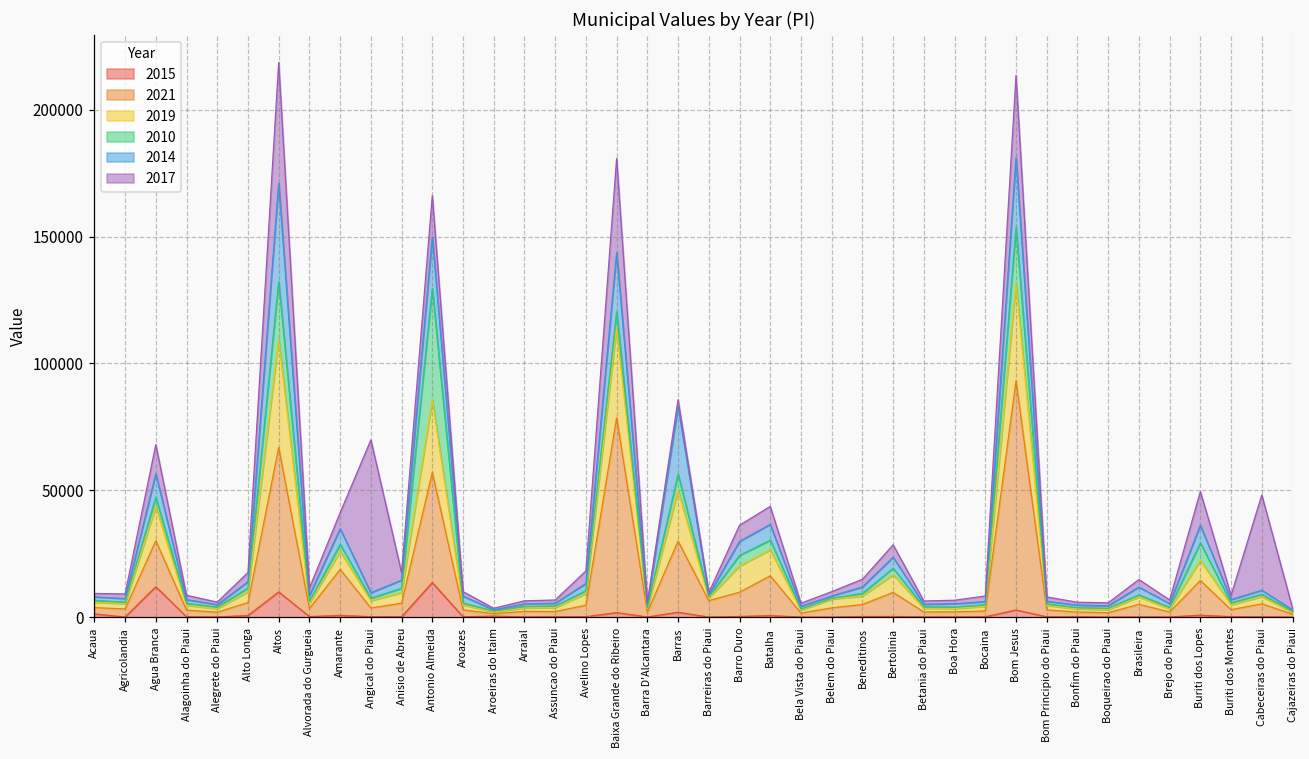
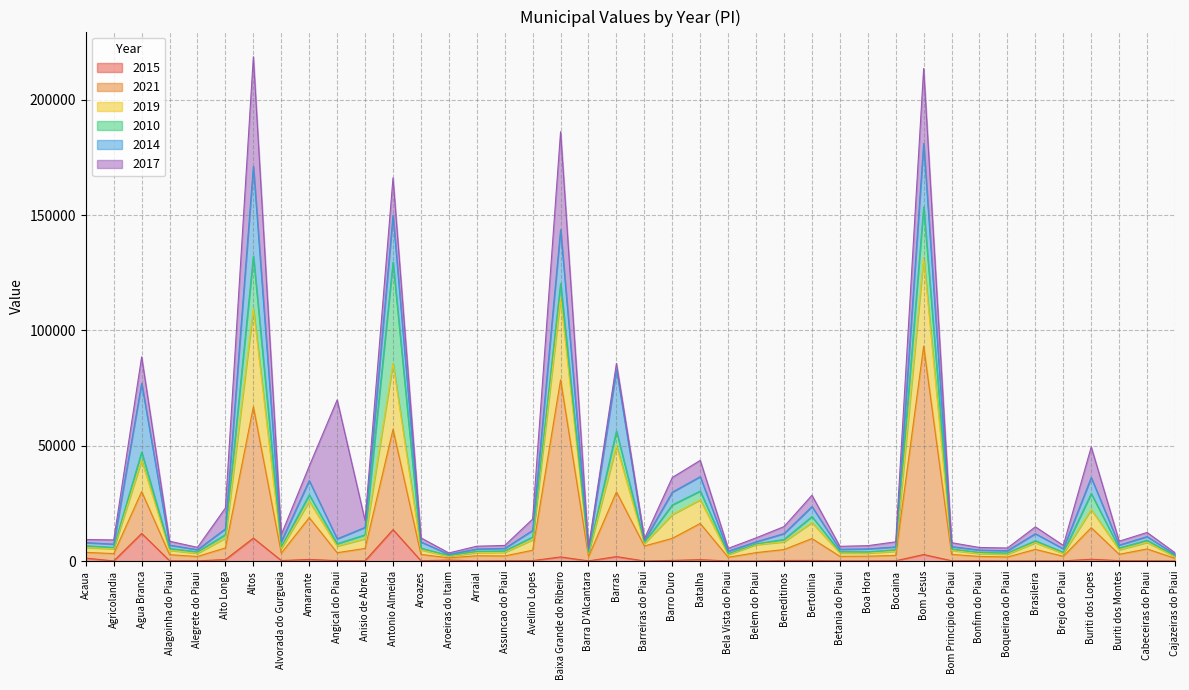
2014, Agua Branca: 9000 -> 30000
2017, Alto Longa: 4000 -> 9000
2017, Baixa Grande do Ribeiro: 37000 -> 42000
2017, Cabeceiras do Piaui: 38000 -> 2000
